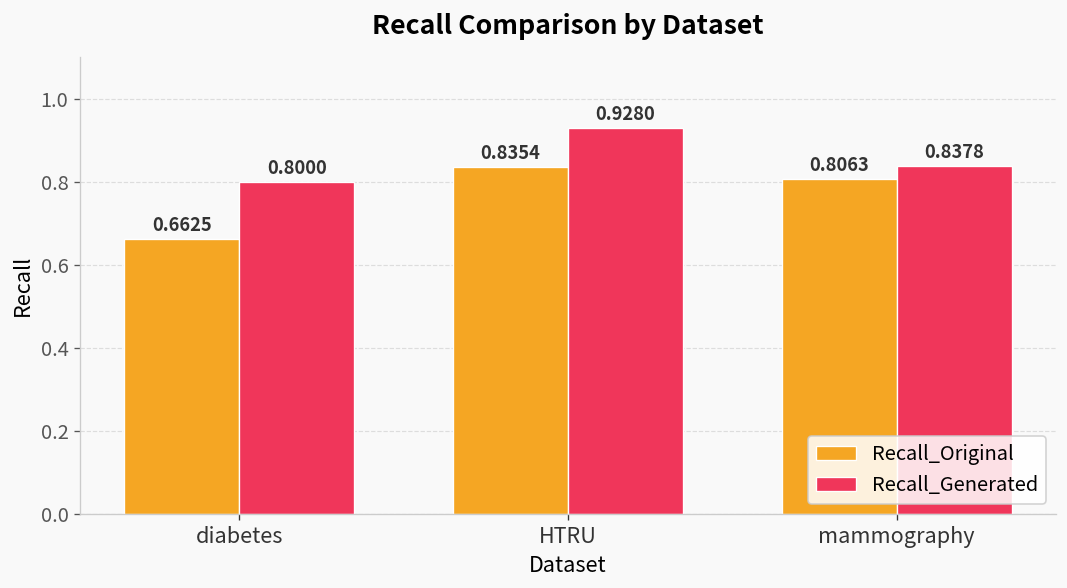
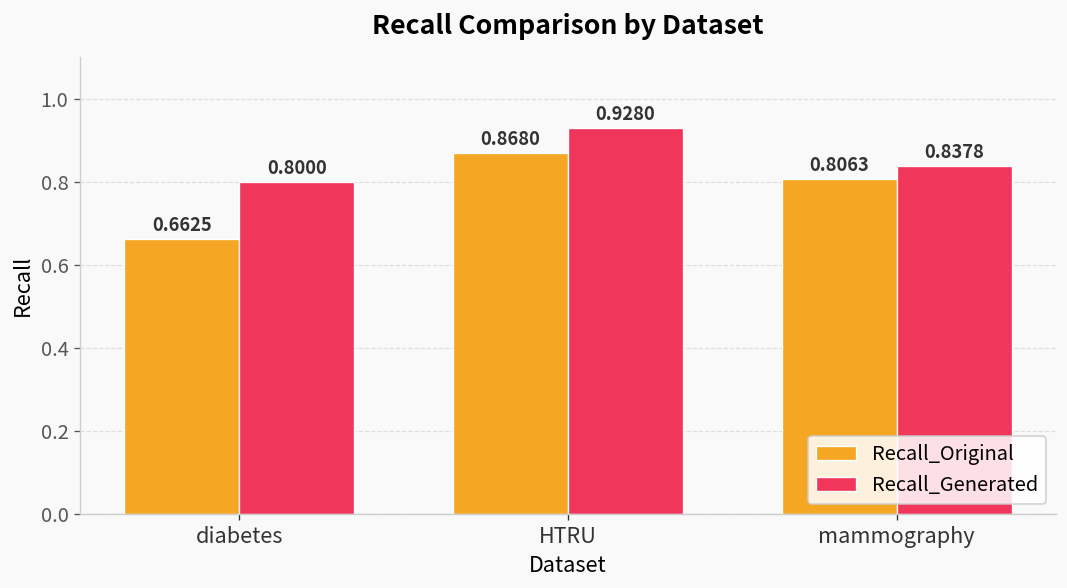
Recall_Original, HTRU: 0.8354 -> 0.8680
